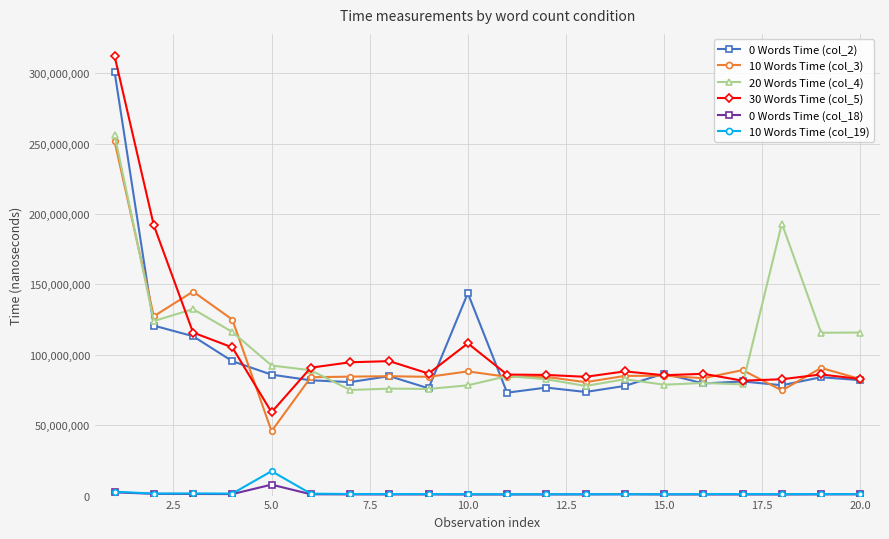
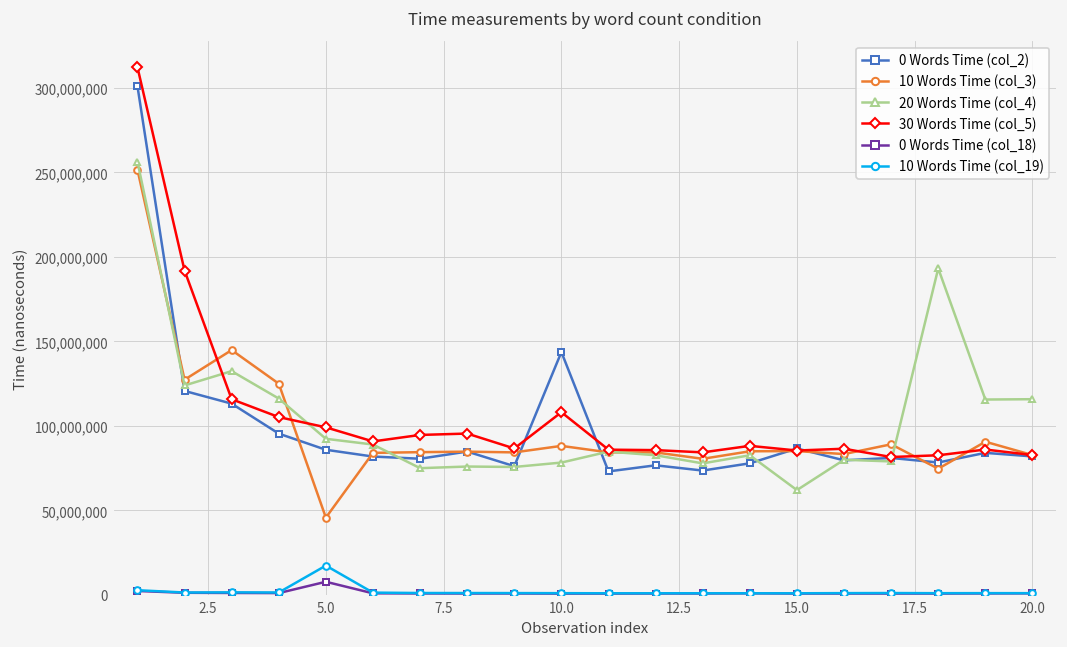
30 Words Time (col_5), 5.0: 59,000,000 -> 99,000,000
20 Words Time (col_4), 15.0: 79,000,000 -> 62,000,000
